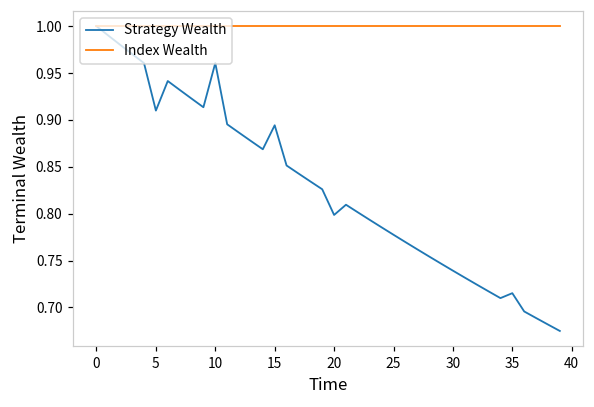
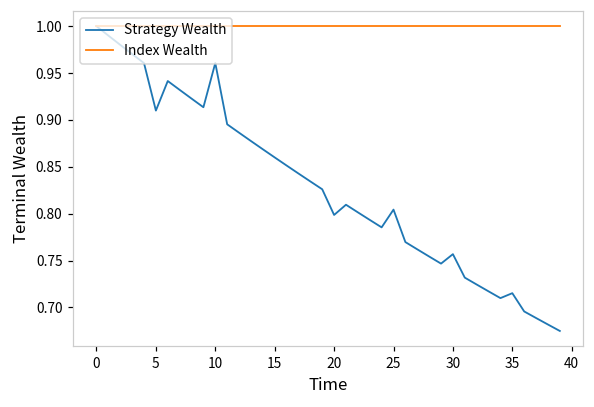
Strategy Wealth, 15: 0.89 -> 0.86
Strategy Wealth, 25: 0.78 -> 0.80
Strategy Wealth, 30: 0.74 -> 0.76
